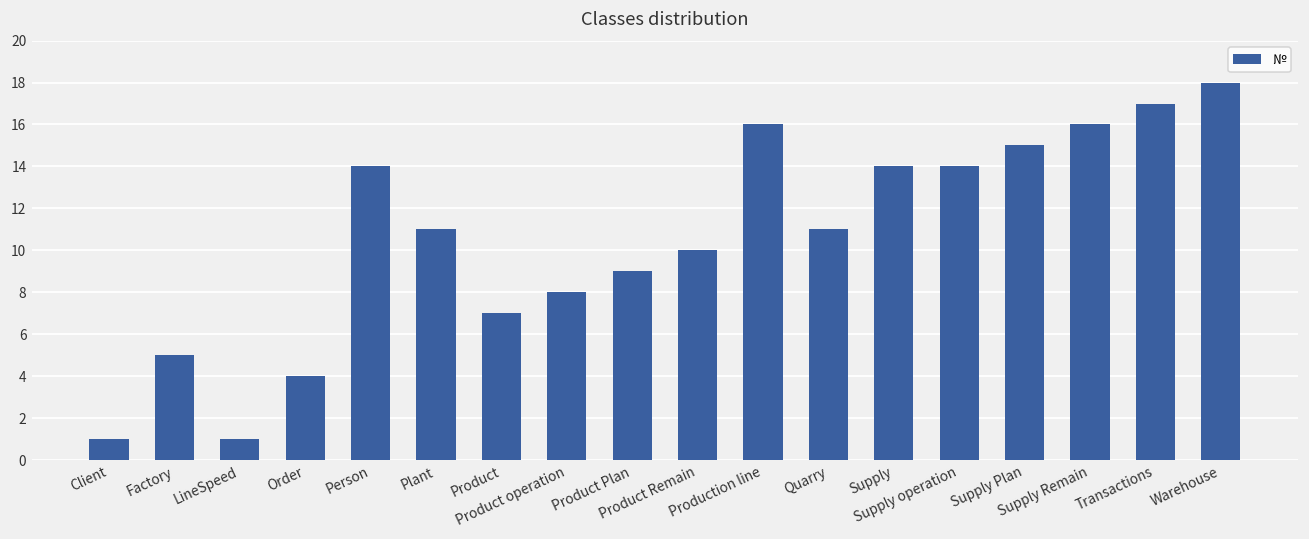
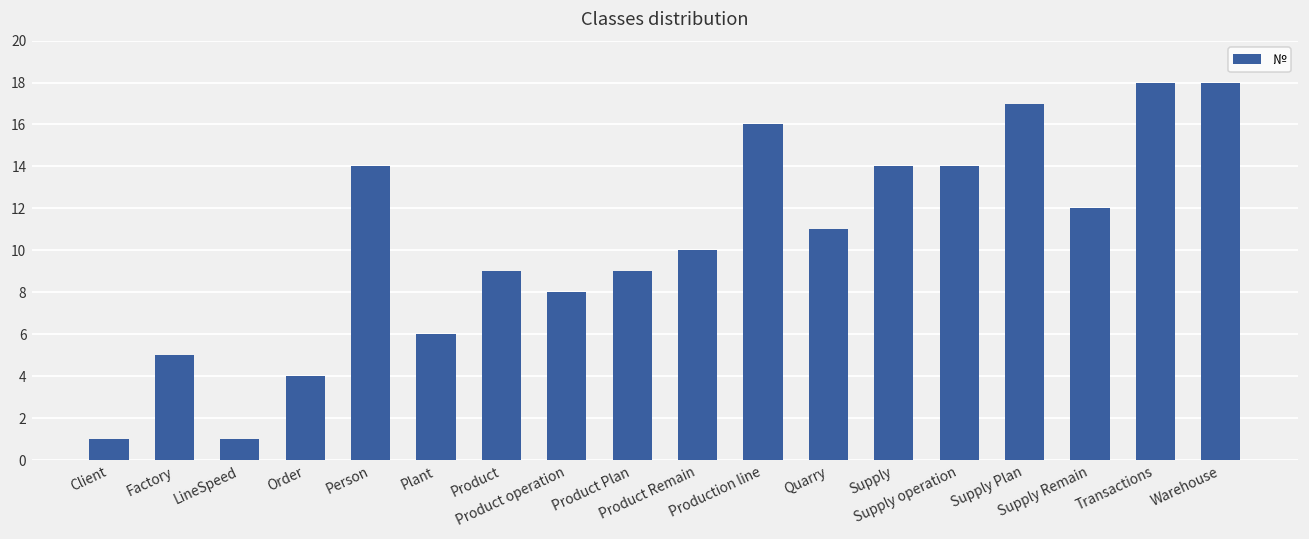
Plant: 11 -> 6
Product: 7 -> 9
Supply Plan: 15 -> 17
Supply Remain: 16 -> 12
Transactions: 17 -> 18
